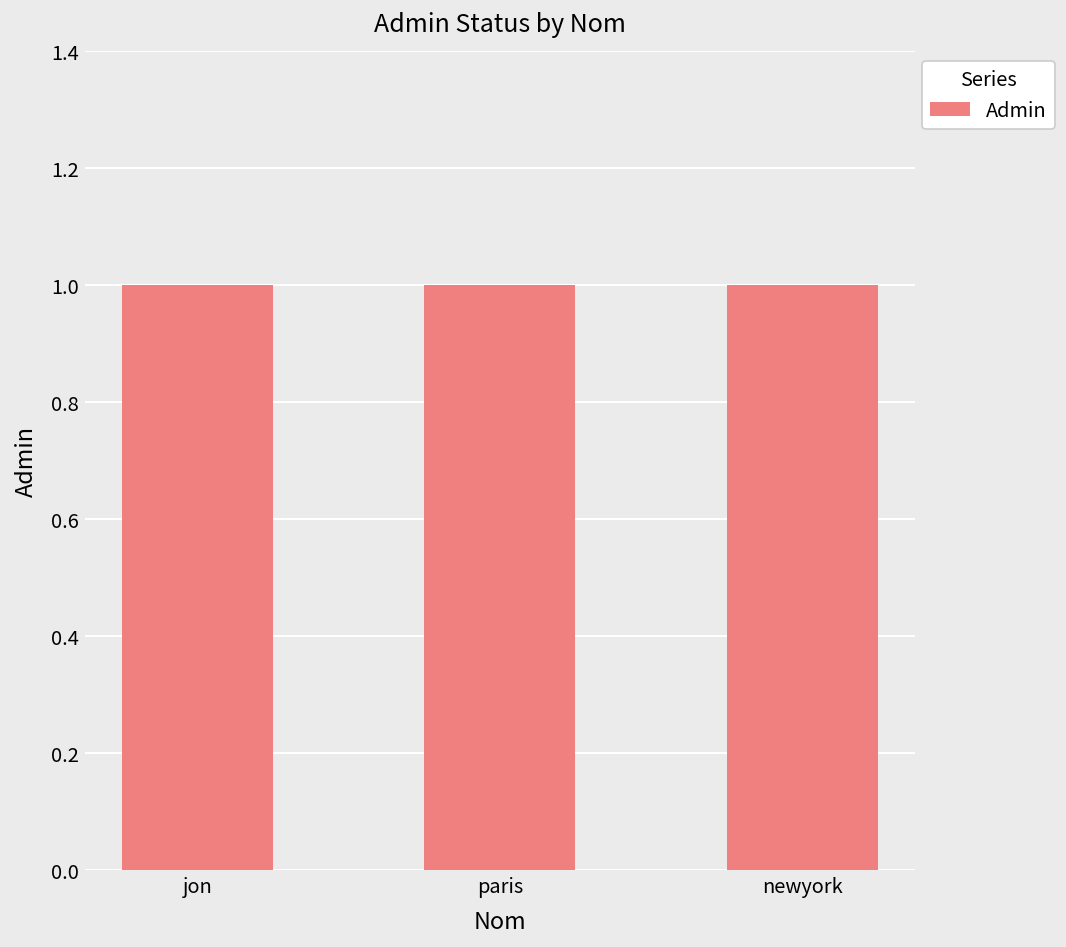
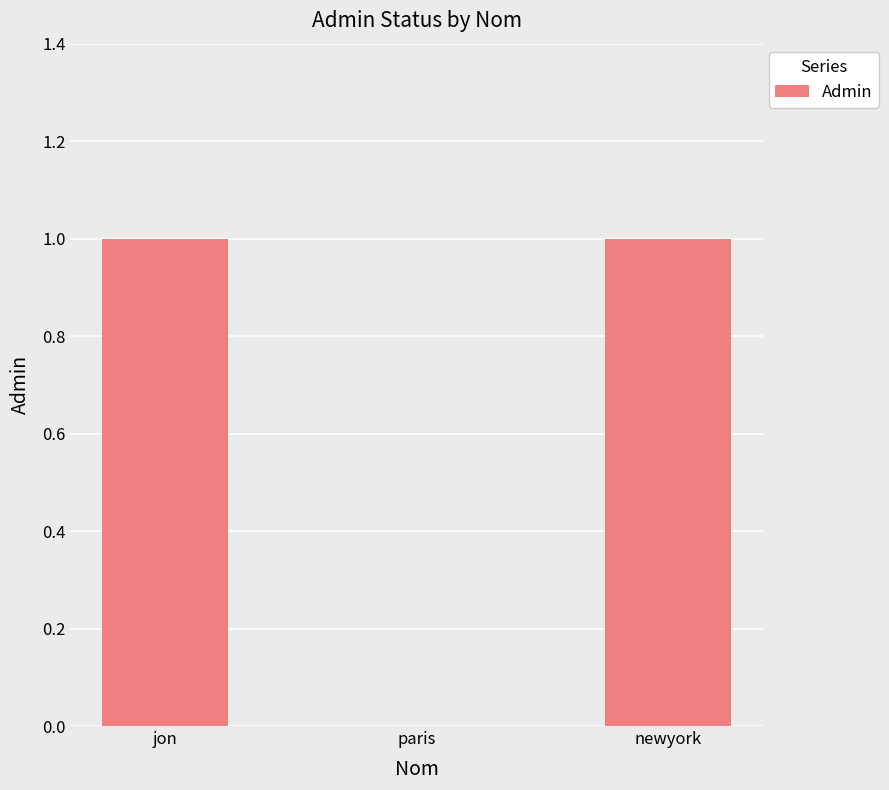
paris: 1 -> 0
